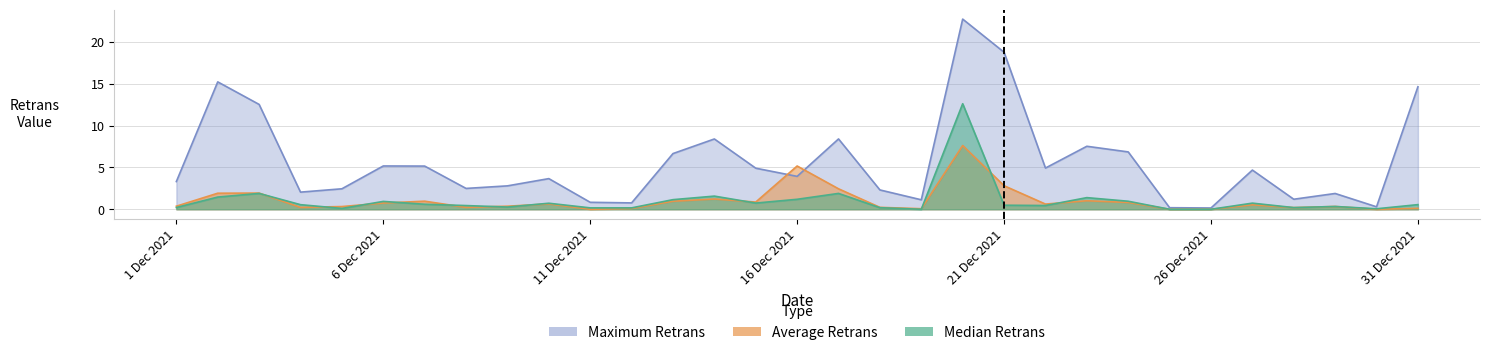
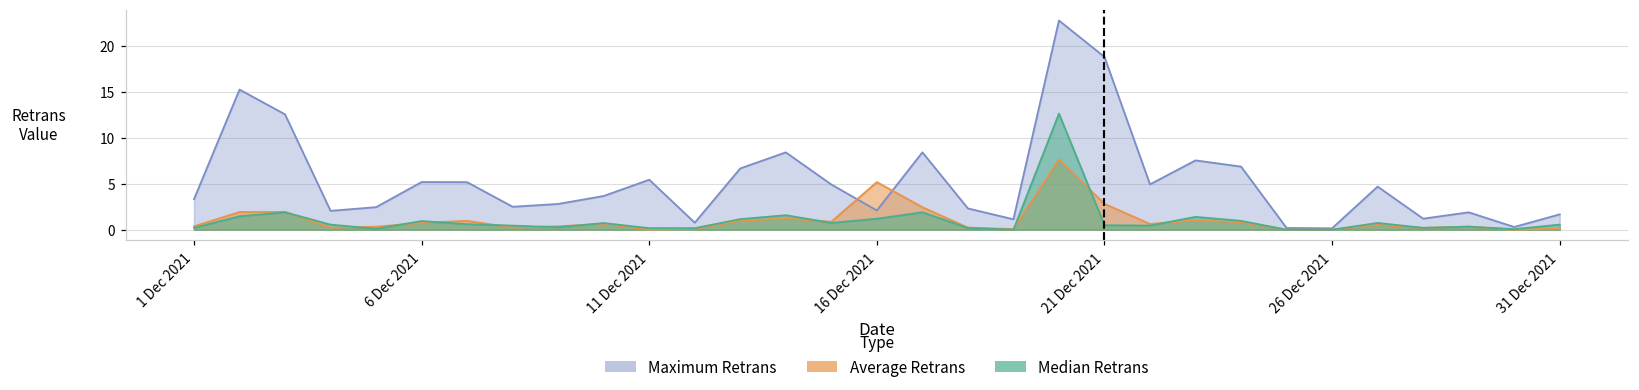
Maximum Retrans, 11 Dec 2021: 1 -> 5
Maximum Retrans, 16 Dec 2021: 4 -> 2
Maximum Retrans, 31 Dec 2021: 15 -> 2
